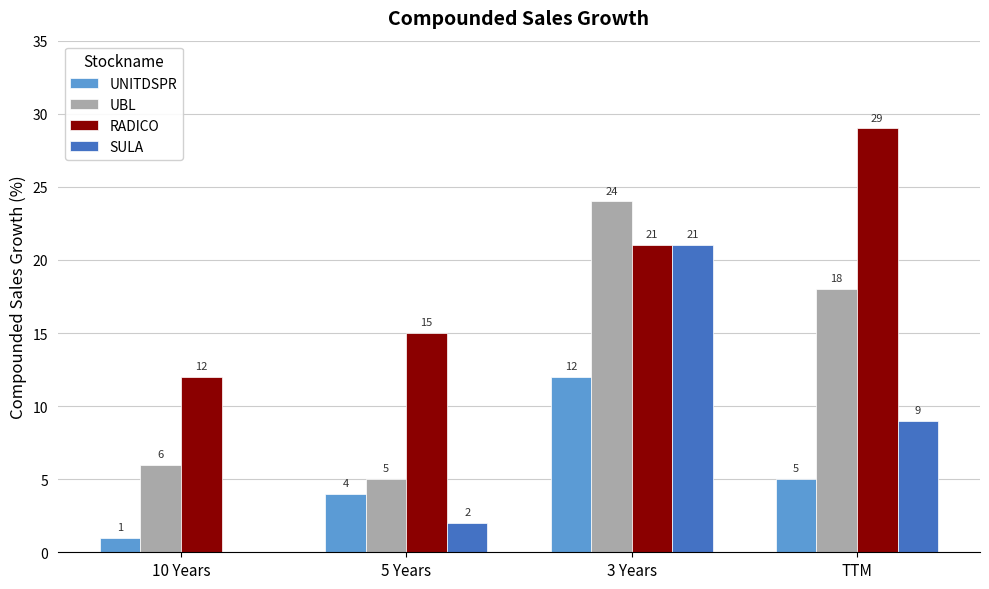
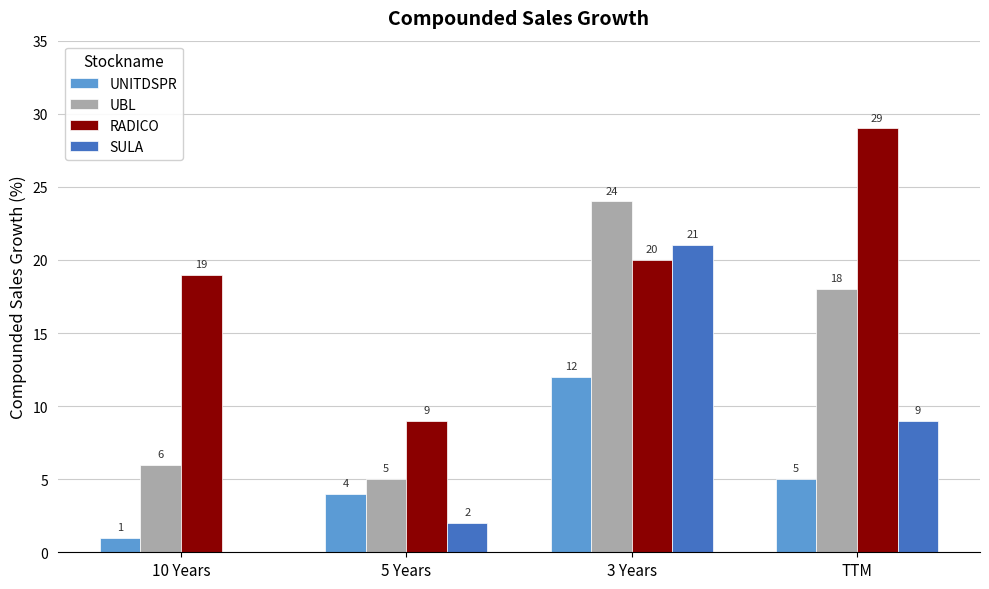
RADICO, 10 Years: 12 -> 19
RADICO, 5 Years: 15 -> 9
RADICO, 3 Years: 21 -> 20
